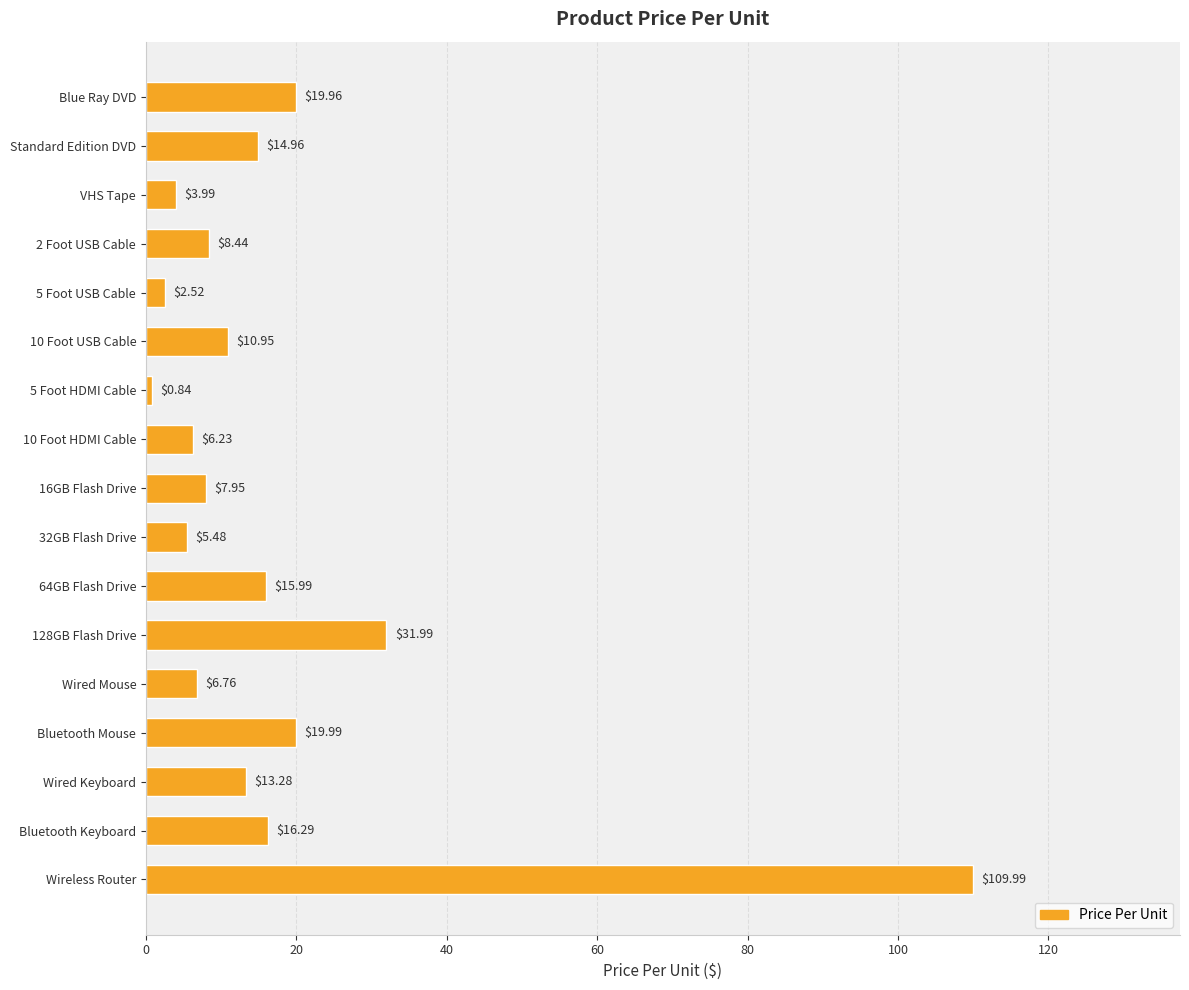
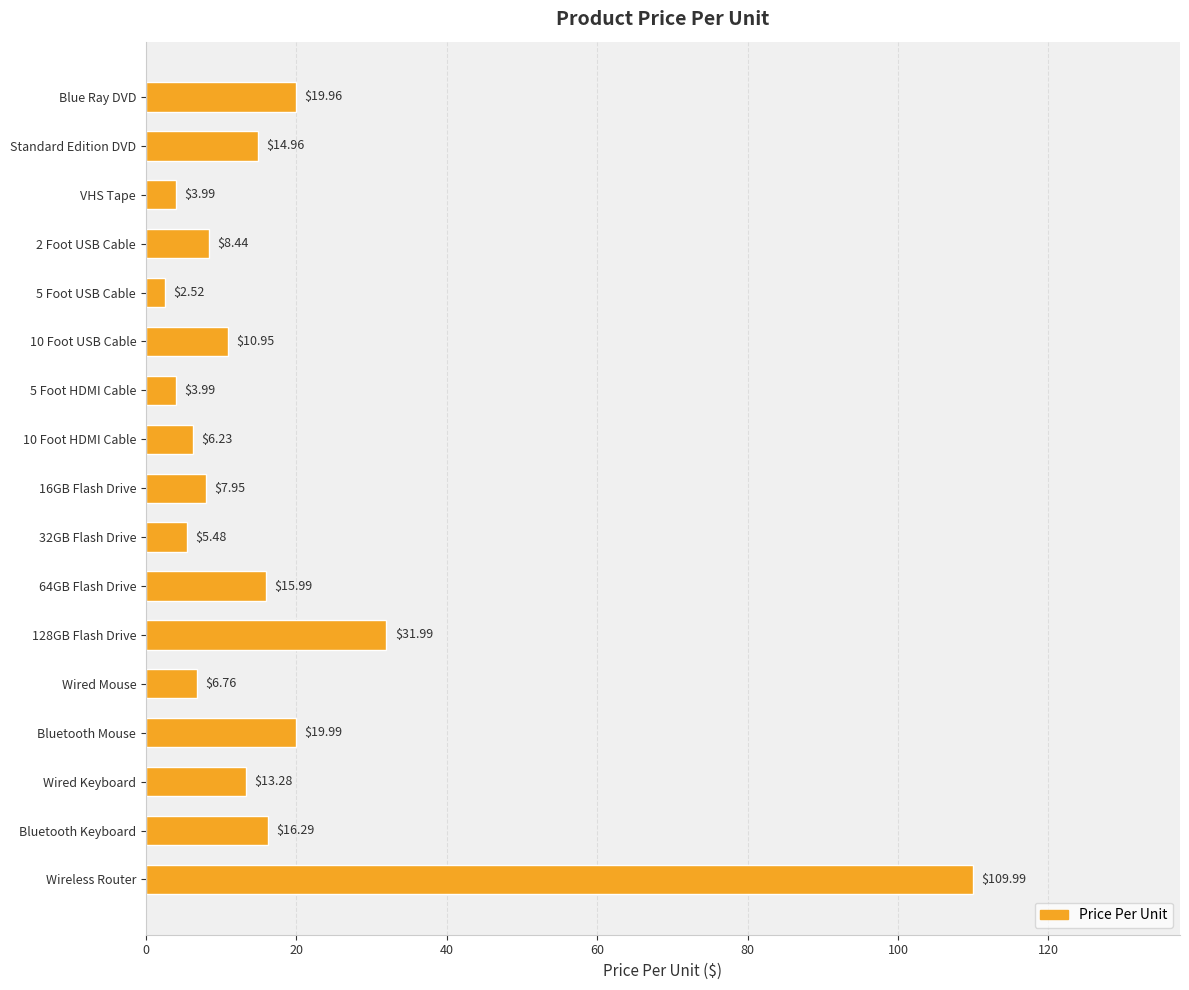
5 Foot HDMI Cable: $0.84 -> $3.99
